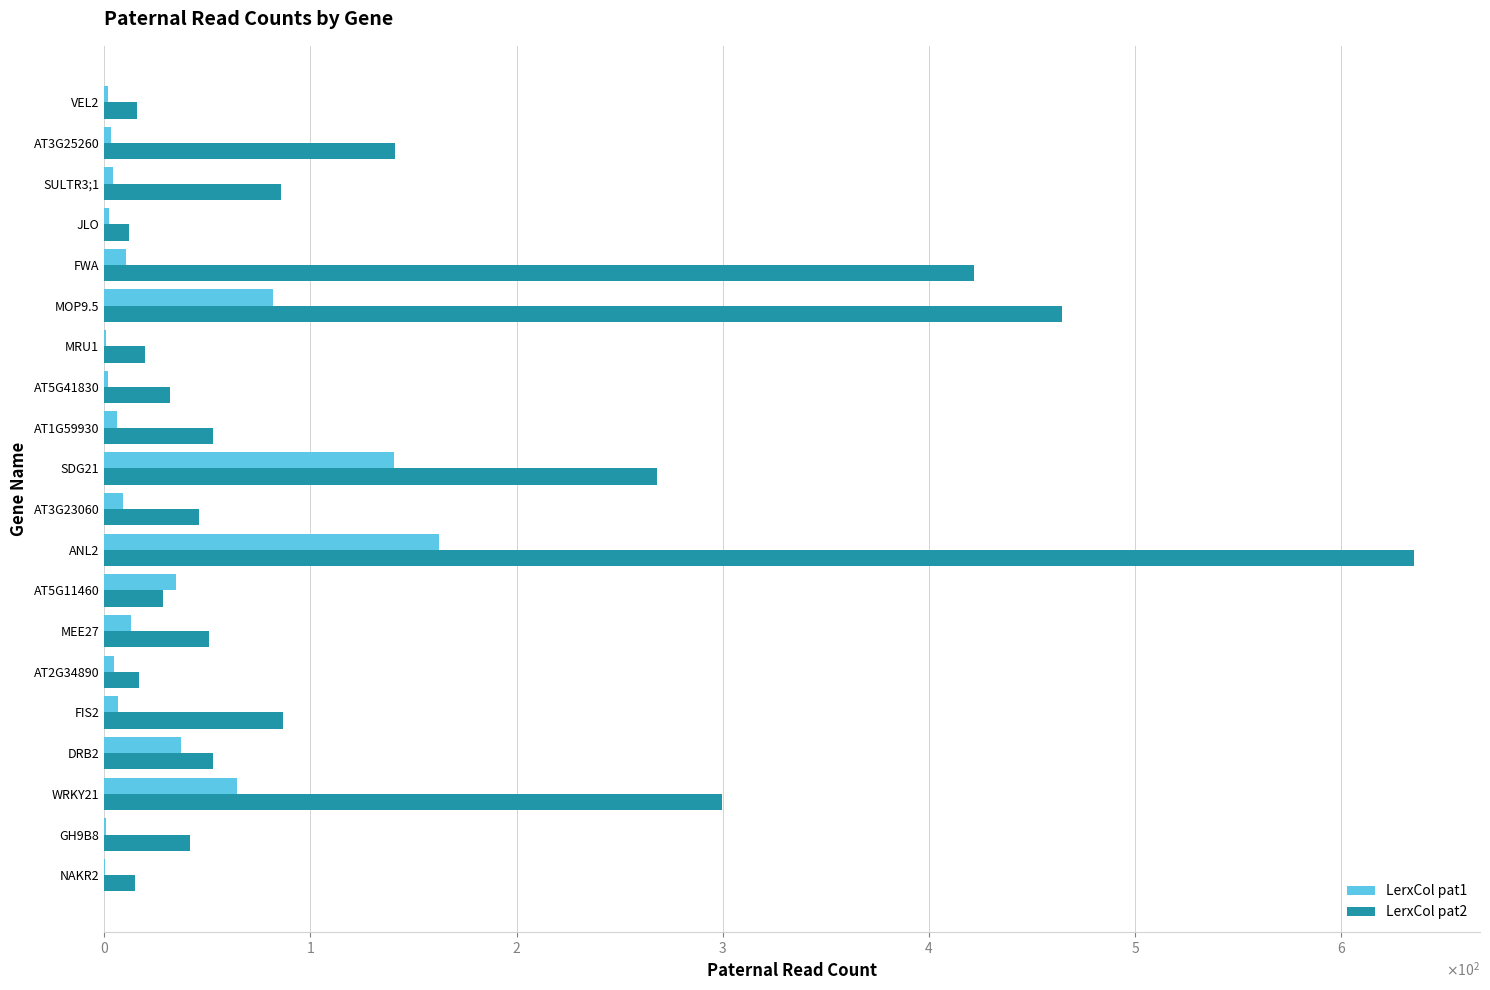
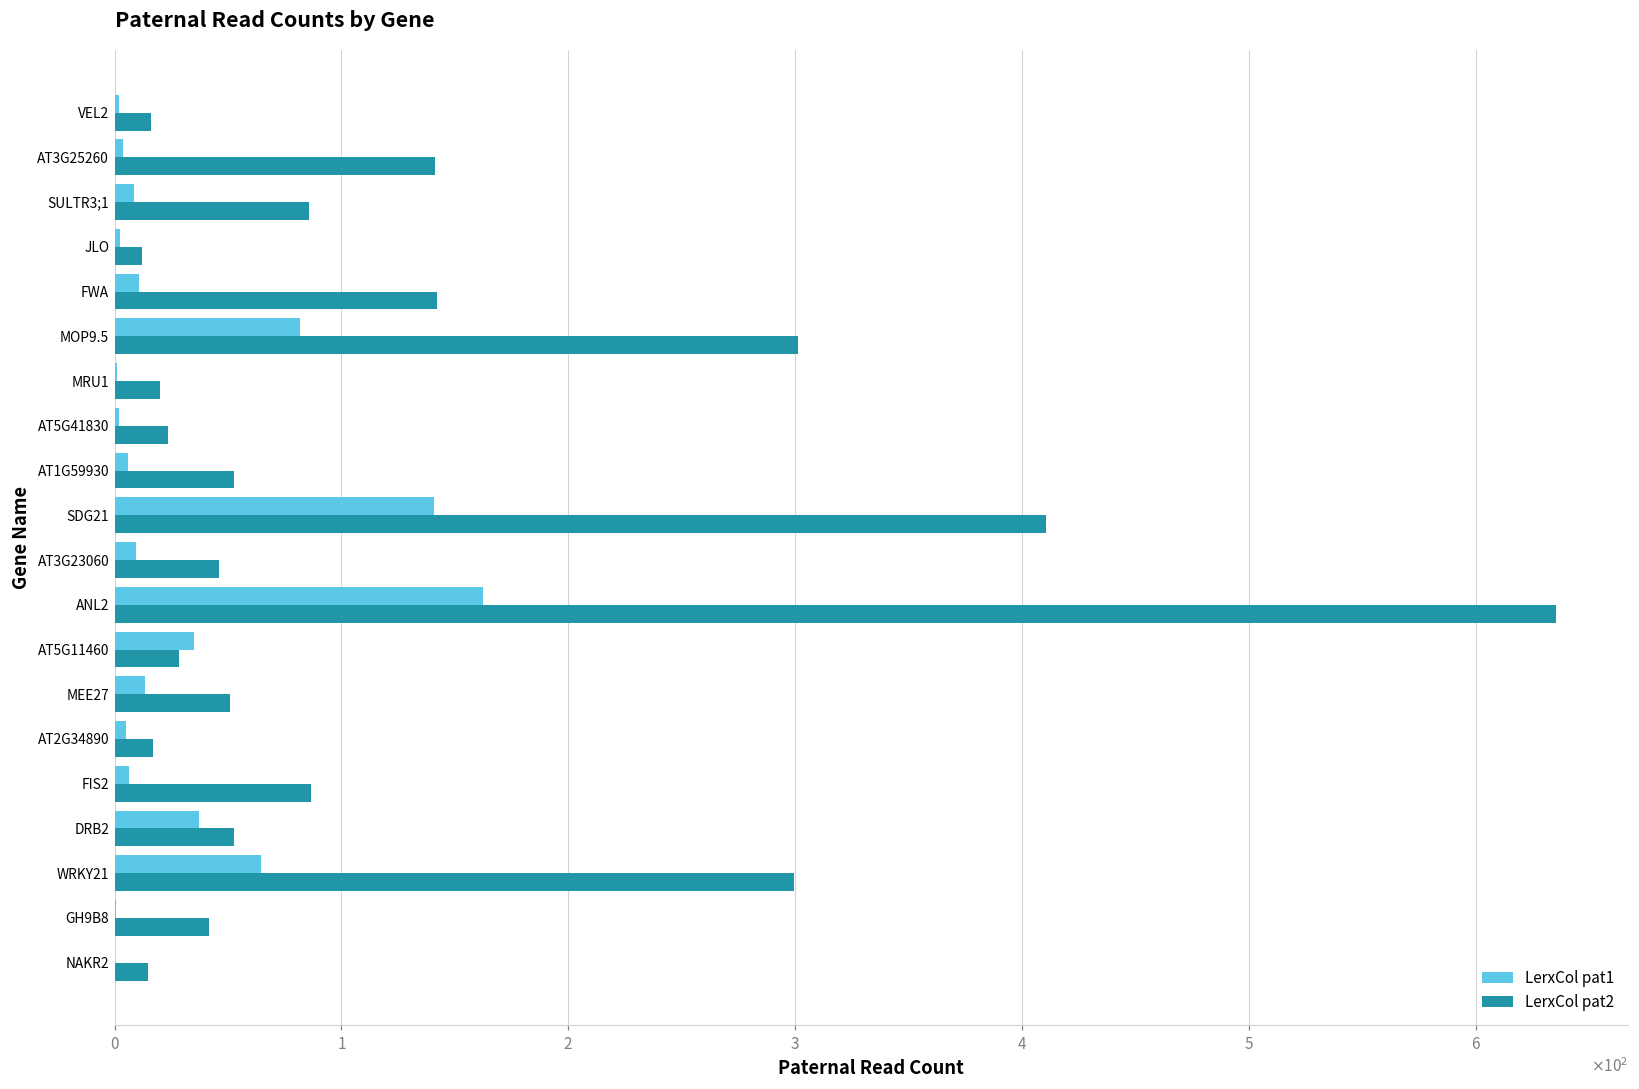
LerxCol pat1, SULTR3;1: 4 -> 9
LerxCol pat2, FWA: 422 -> 142
LerxCol pat2, MOP9.5: 464 -> 301
LerxCol pat2, AT5G41830: 32 -> 24
LerxCol pat2, SDG21: 268 -> 410
